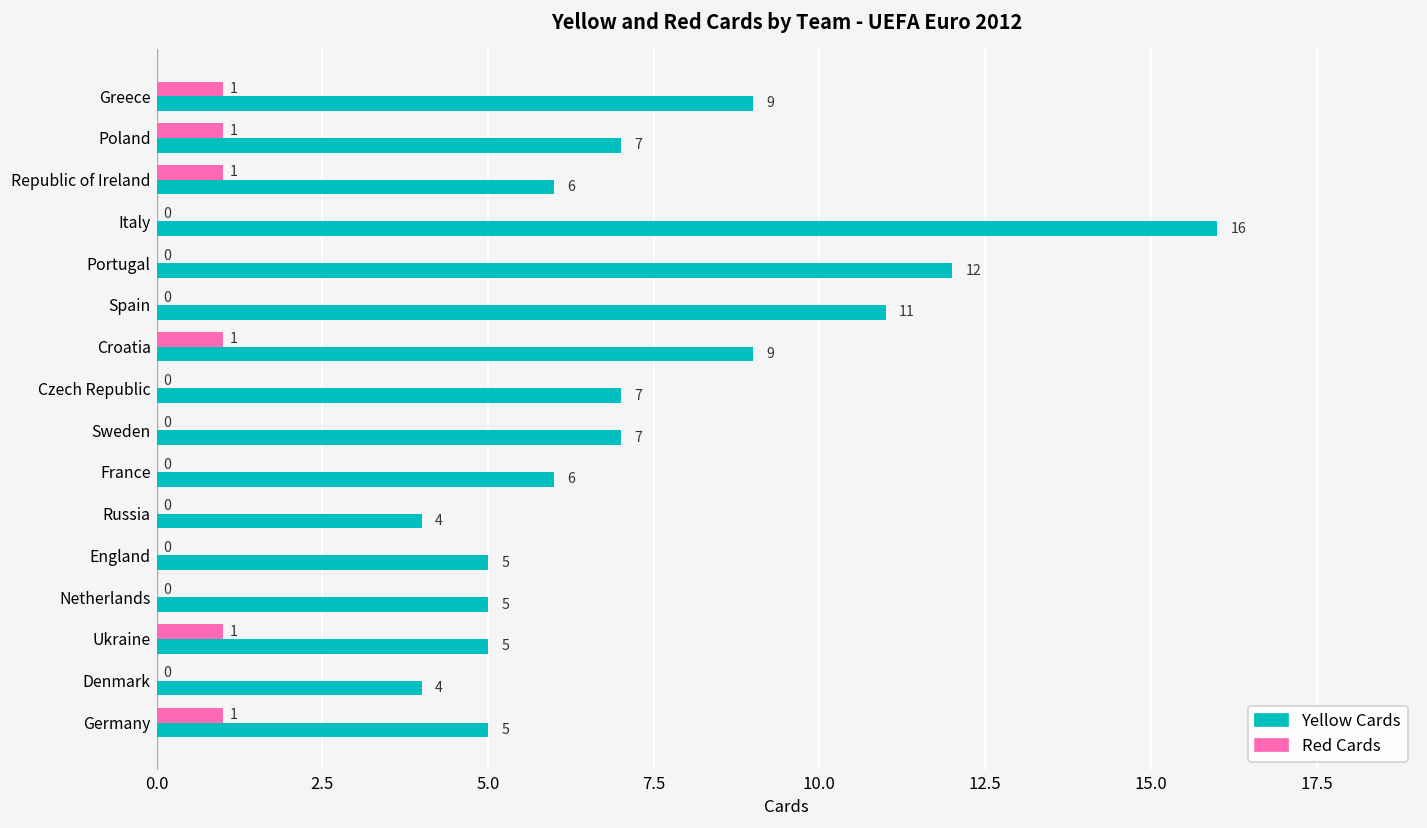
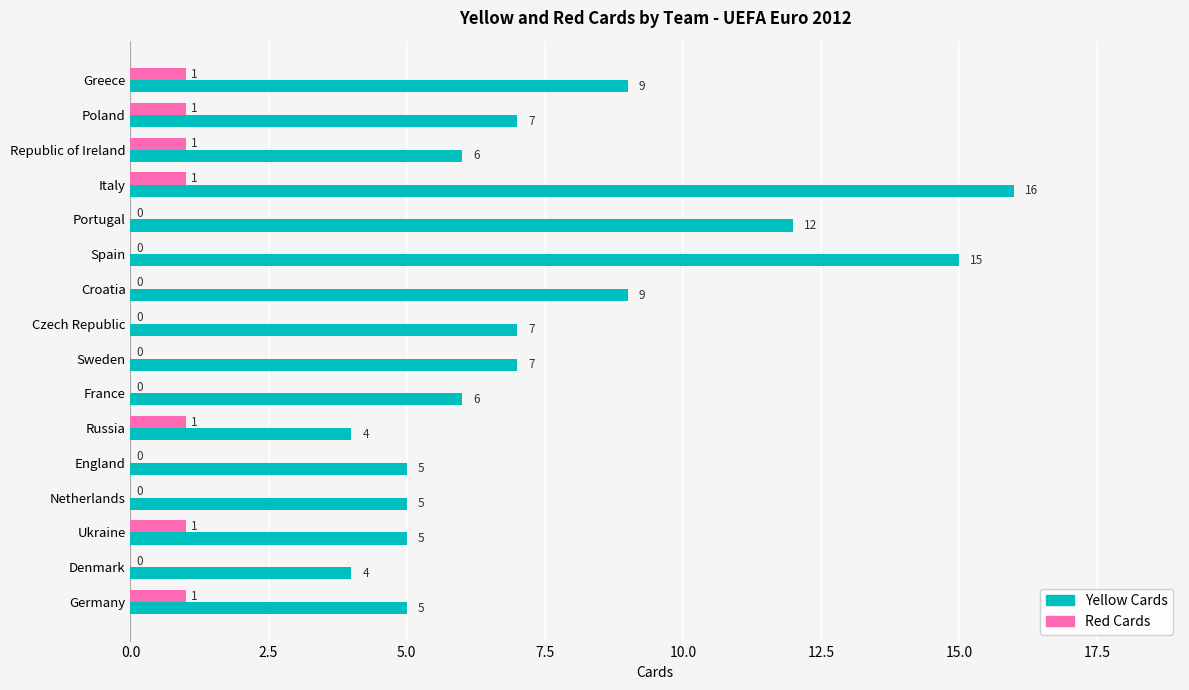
Red Cards, Italy: 0 -> 1
Yellow Cards, Spain: 11 -> 15
Red Cards, Croatia: 1 -> 0
Red Cards, Russia: 0 -> 1
